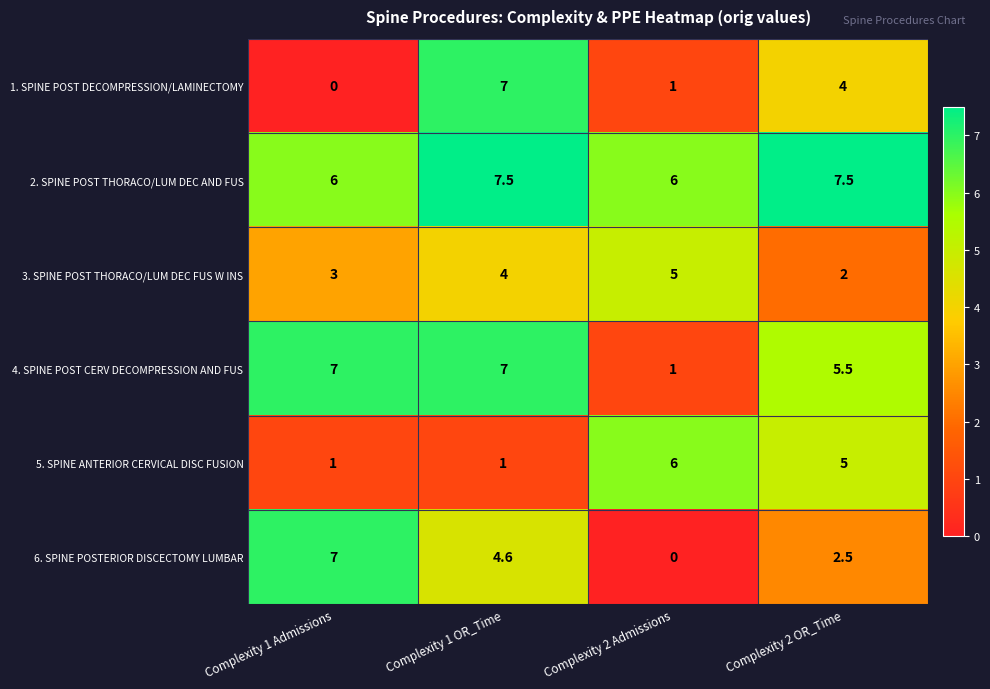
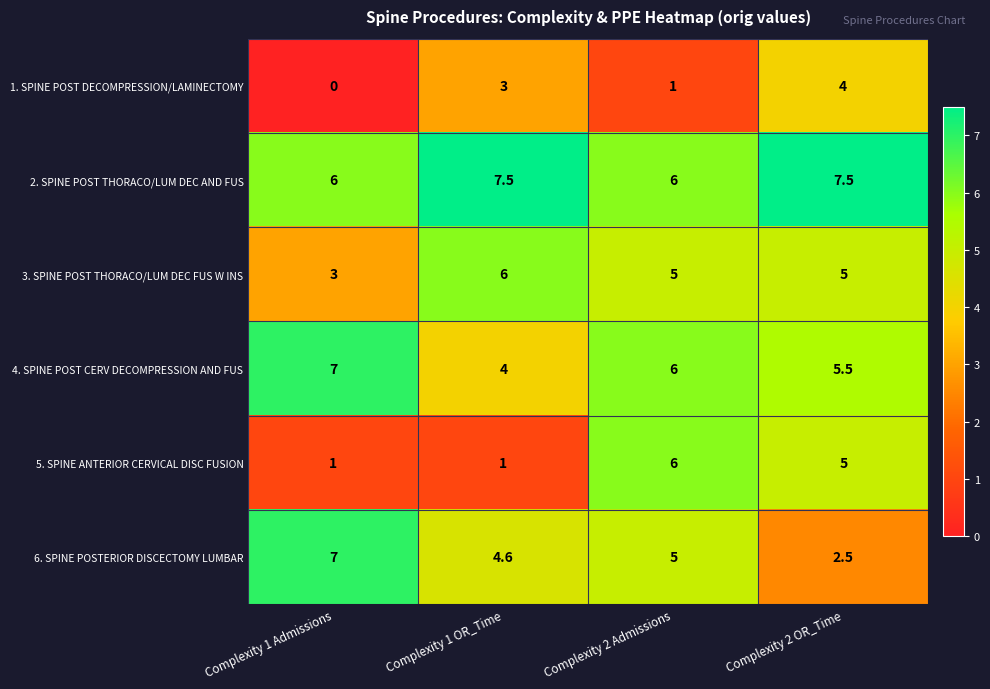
1. SPINE POST DECOMPRESSION/LAMINECTOMY, Complexity 1 OR_Time: 7 -> 3
3. SPINE POST THORACO/LUM DEC FUS W INS, Complexity 1 OR_Time: 4 -> 6
3. SPINE POST THORACO/LUM DEC FUS W INS, Complexity 2 OR_Time: 2 -> 5
4. SPINE POST CERV DECOMPRESSION AND FUS, Complexity 1 OR_Time: 7 -> 4
4. SPINE POST CERV DECOMPRESSION AND FUS, Complexity 2 Admissions: 1 -> 6
6. SPINE POSTERIOR DISCECTOMY LUMBAR, Complexity 2 Admissions: 0 -> 5
